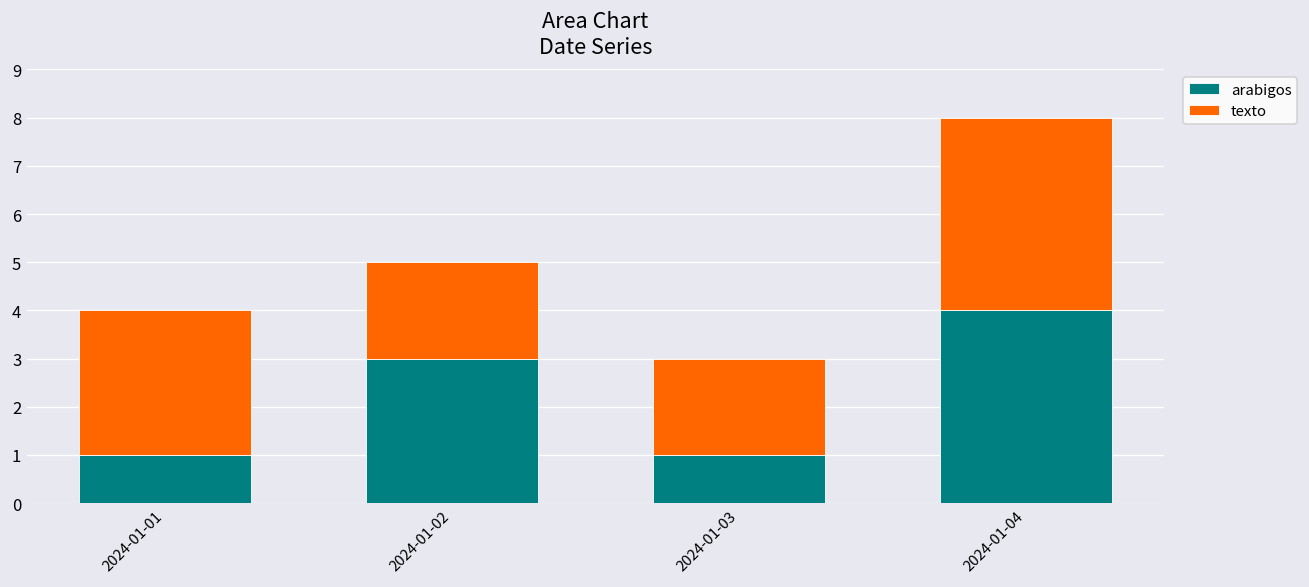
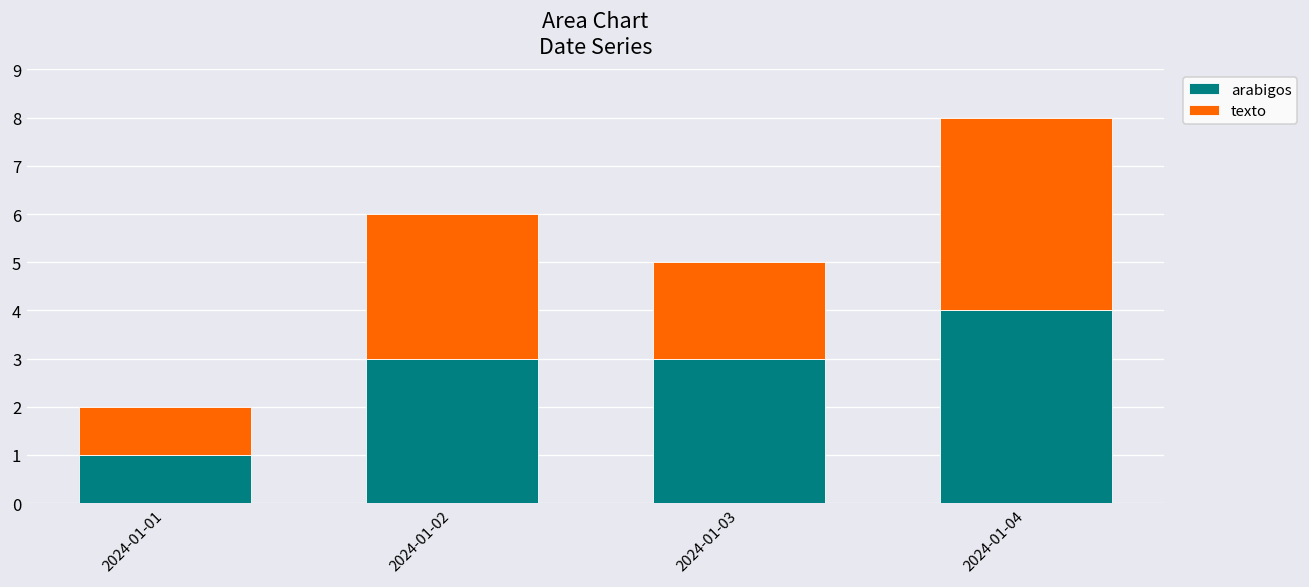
texto, 2024-01-01: 3 -> 1
texto, 2024-01-02: 2 -> 3
arabigos, 2024-01-03: 1 -> 3
